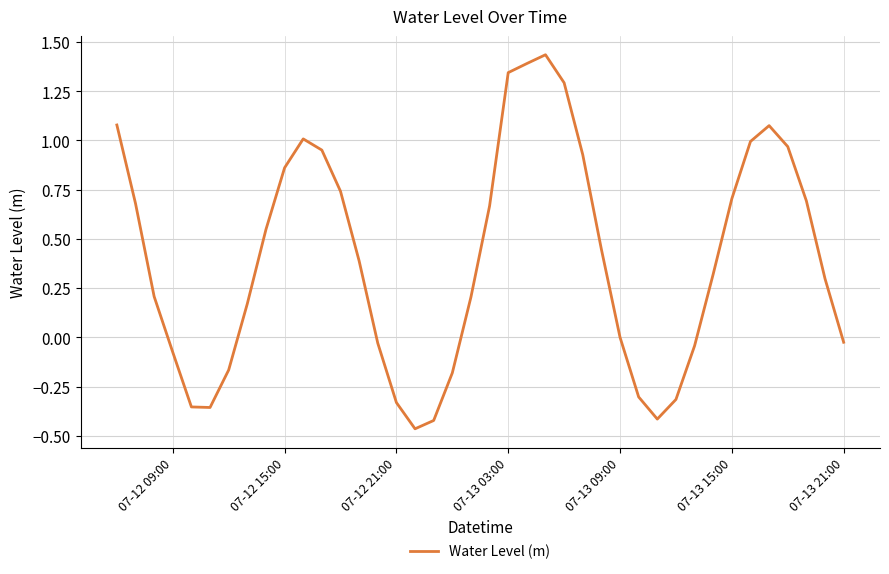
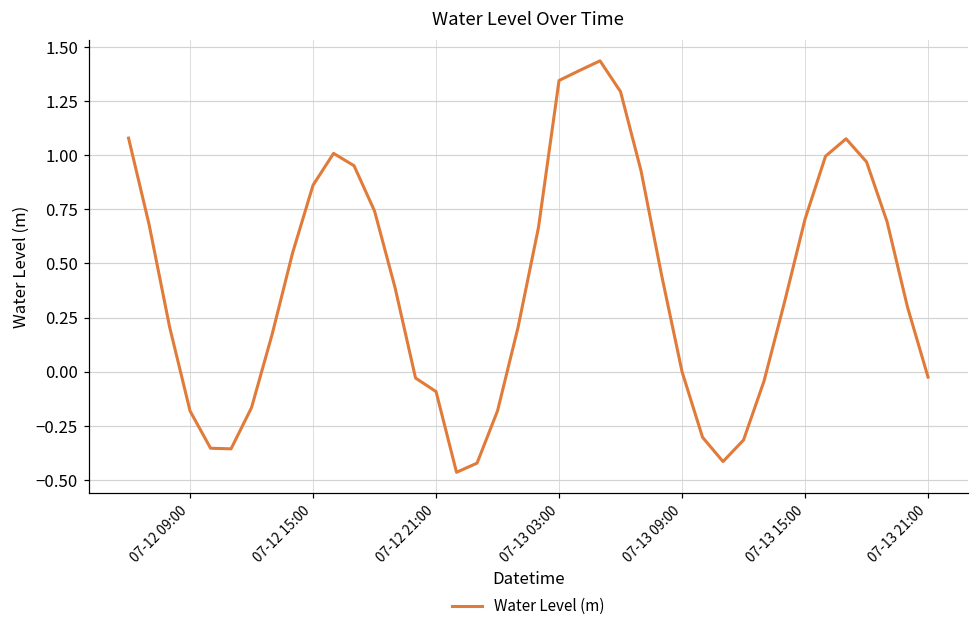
07-12 09:00: -0.08 -> -0.18
07-12 21:00: -0.33 -> -0.09
